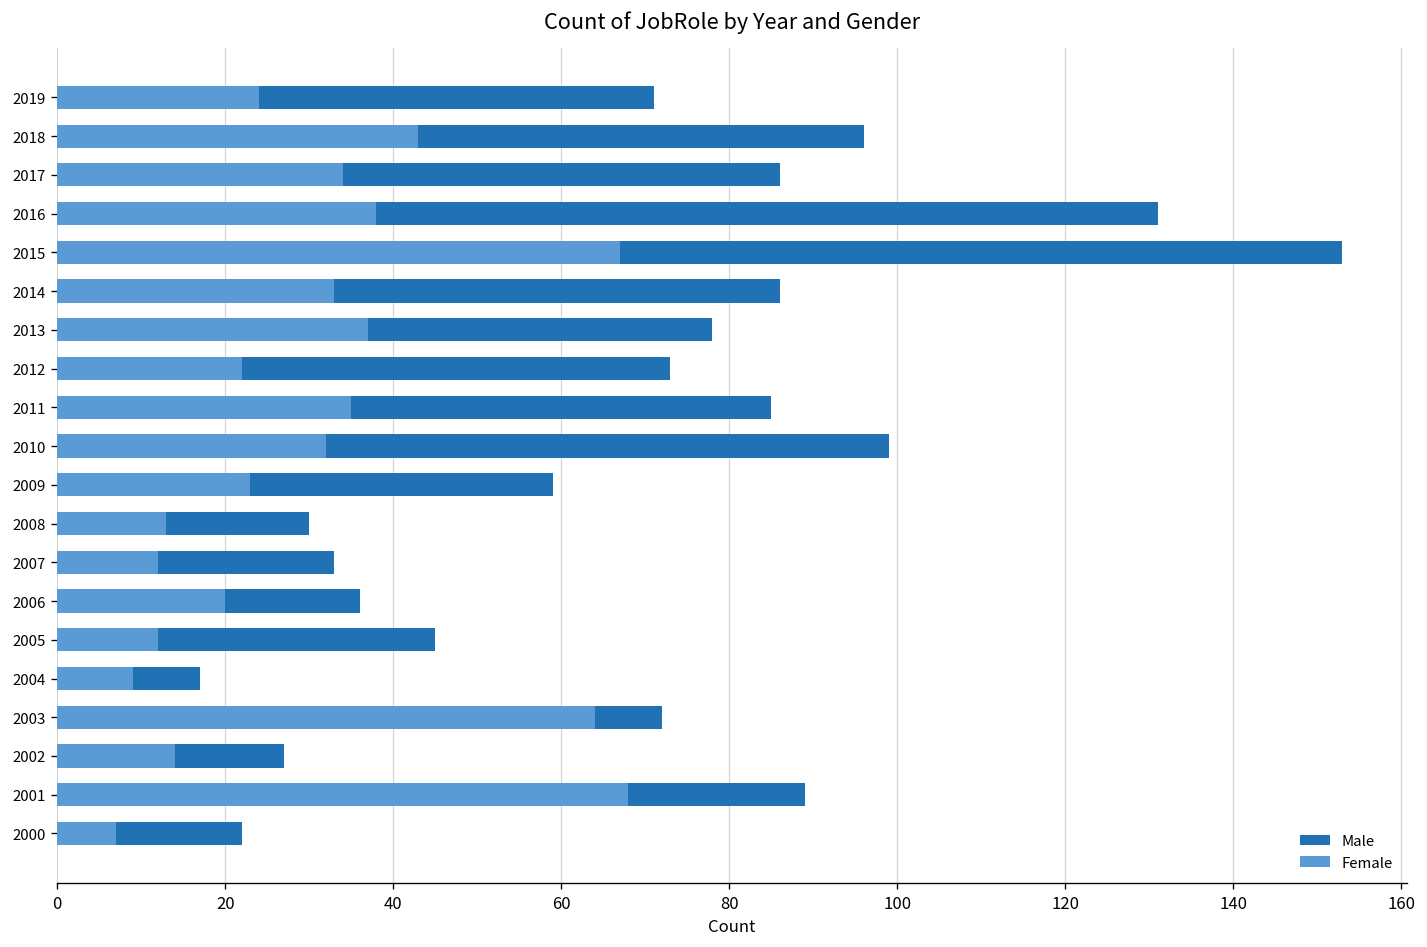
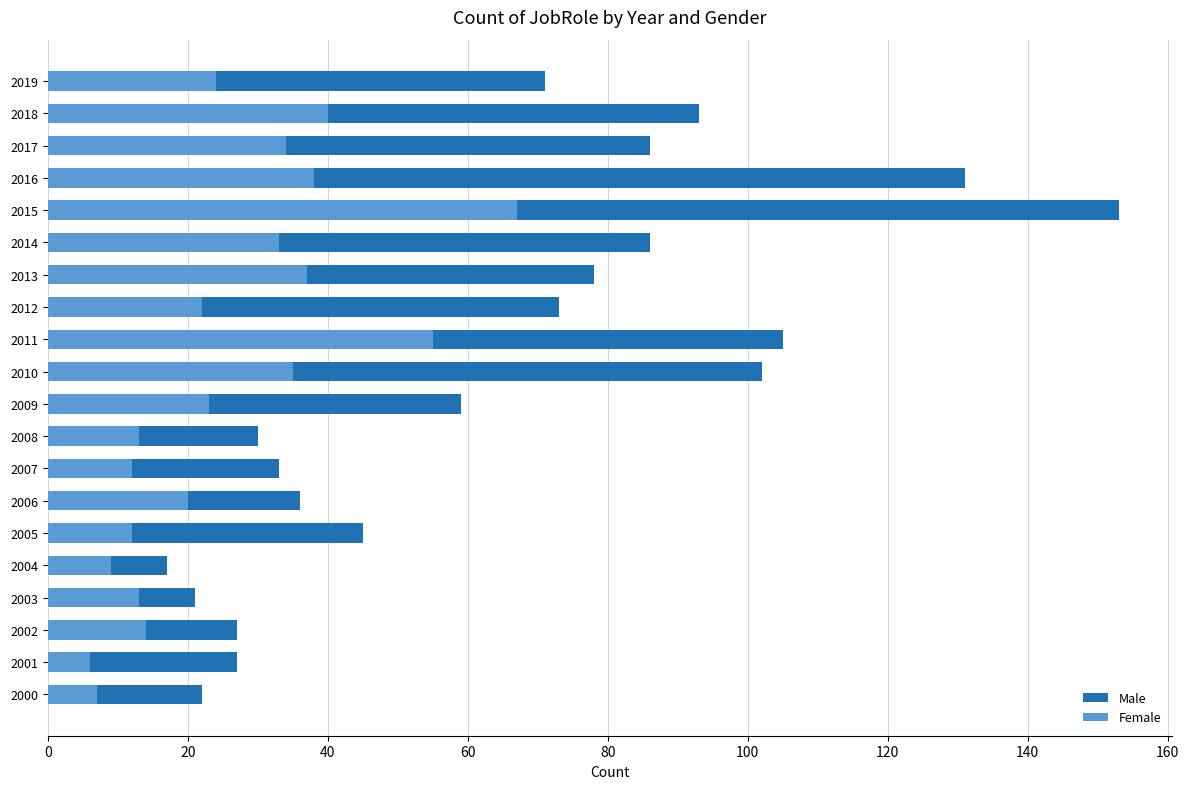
Female, 2018: 43 -> 40
Female, 2011: 35 -> 55
Female, 2010: 32 -> 35
Female, 2003: 64 -> 13
Female, 2001: 68 -> 6
